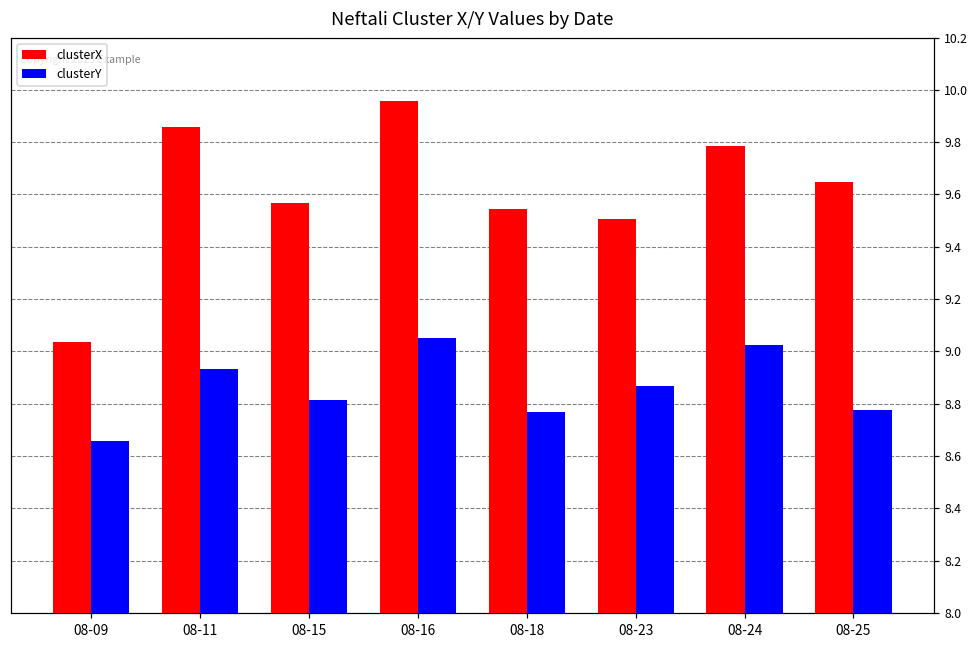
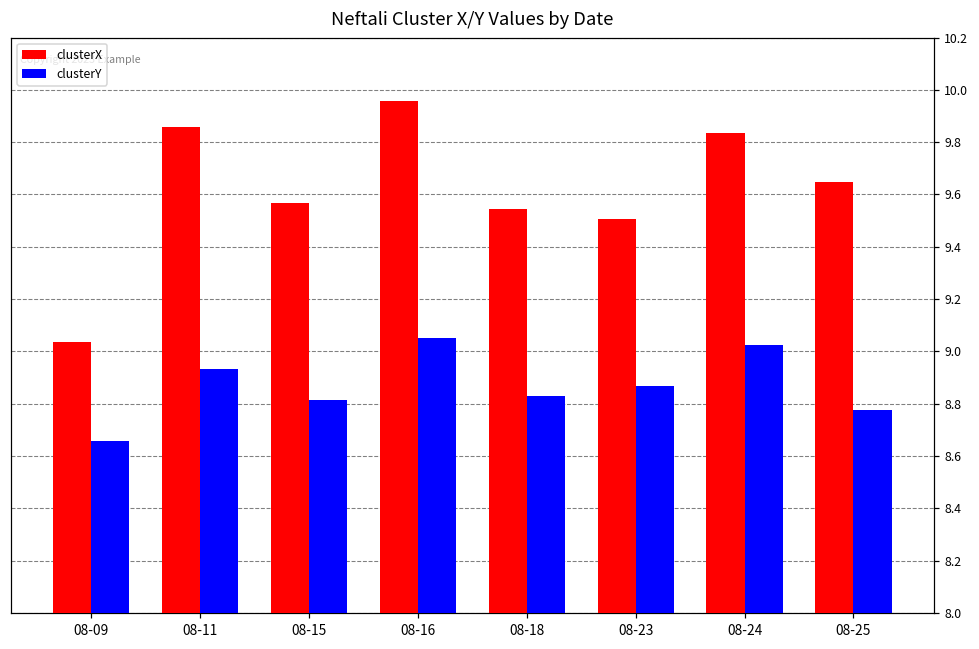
clusterY, 08-18: 8.77 -> 8.83
clusterX, 08-24: 9.79 -> 9.84
